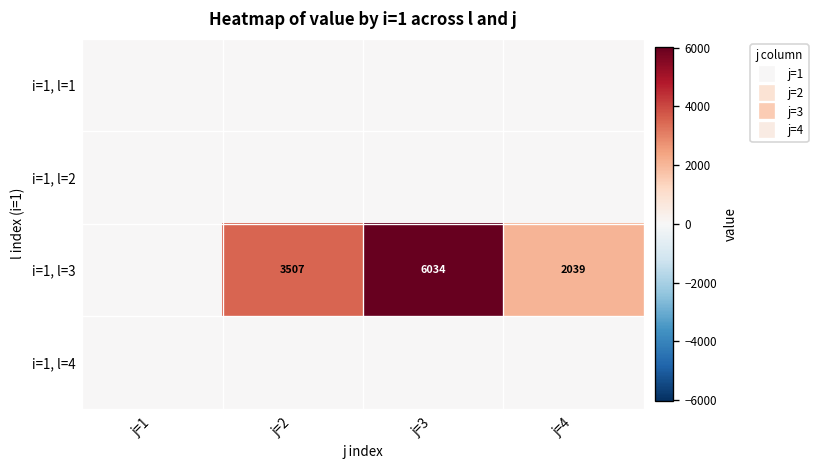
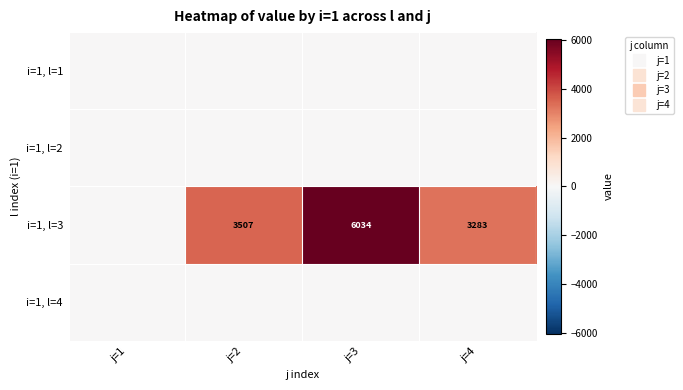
i=1, l=3, j=4: 2039 -> 3283
